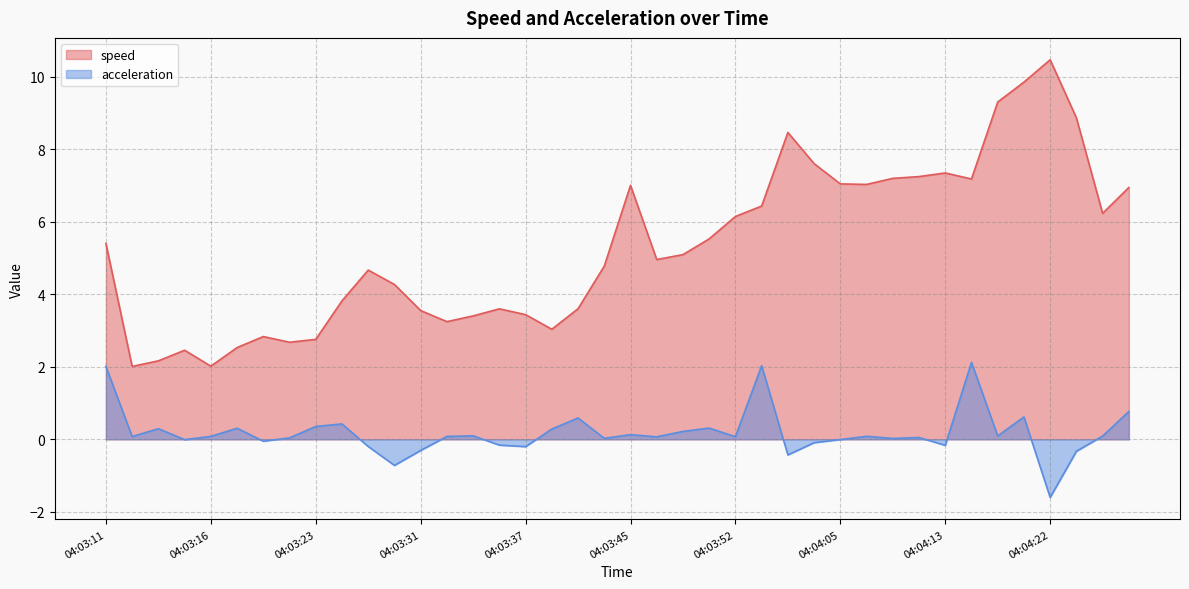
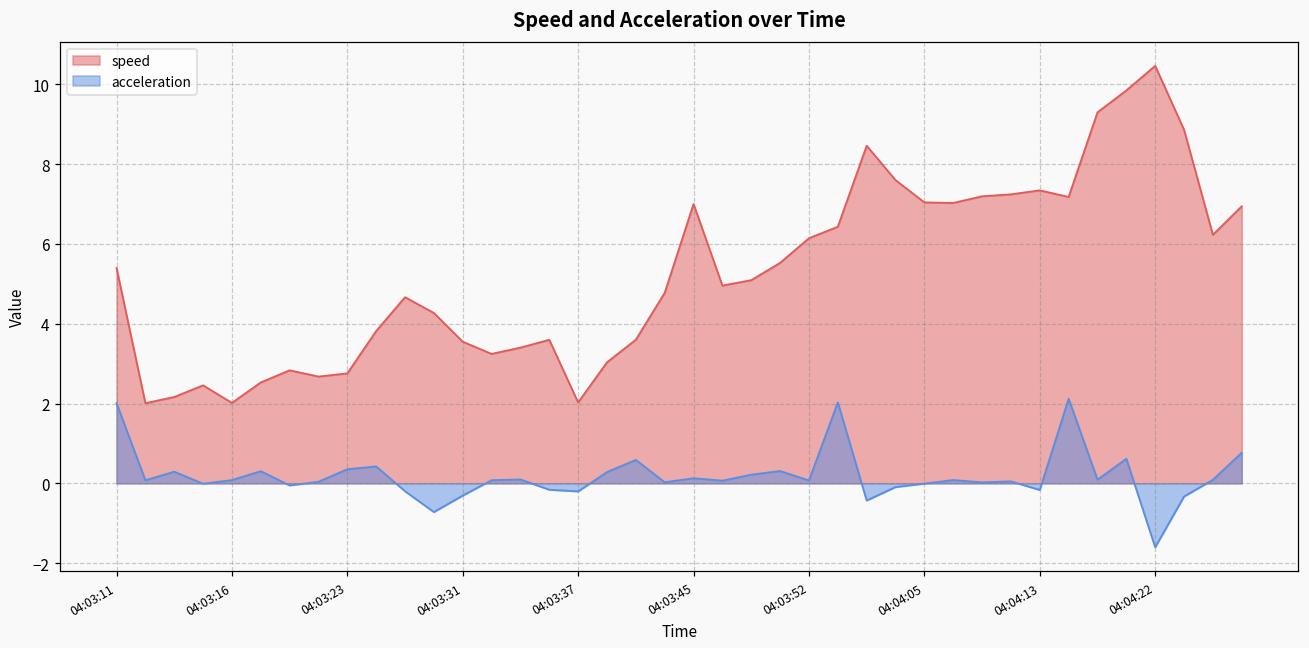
speed, 04:03:37: 3.4 -> 2.0
